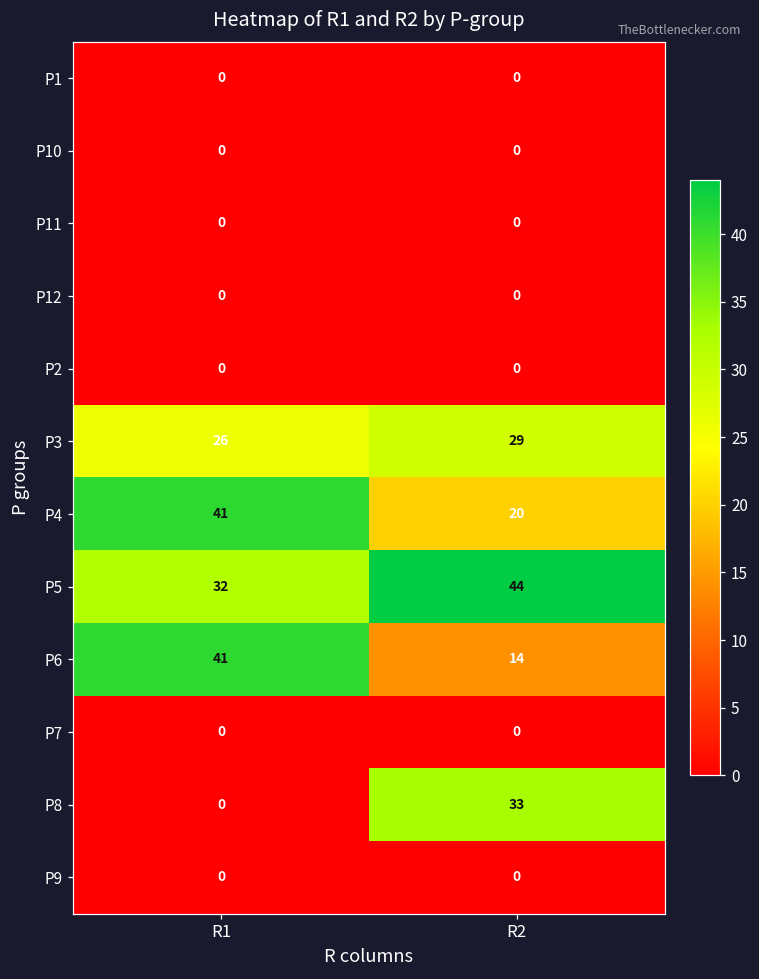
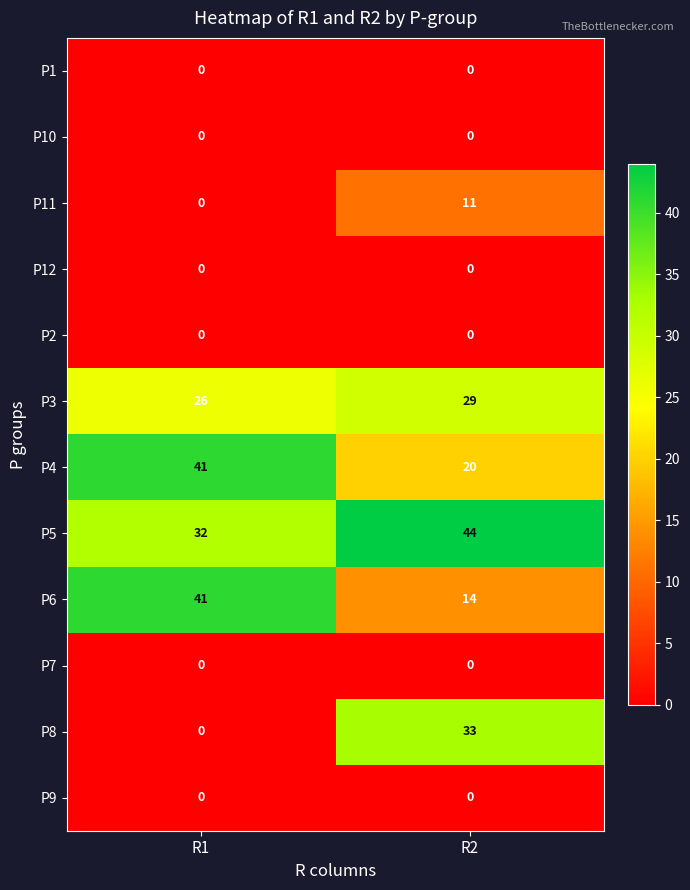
P11, R2: 0 -> 11
